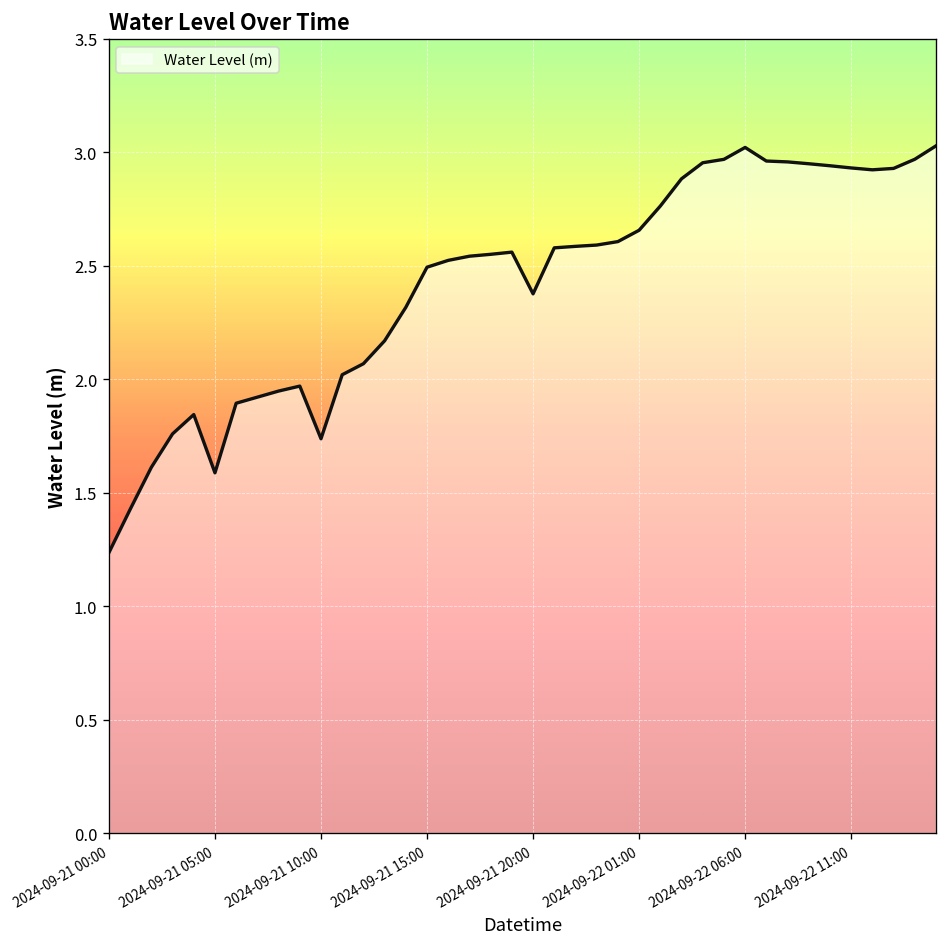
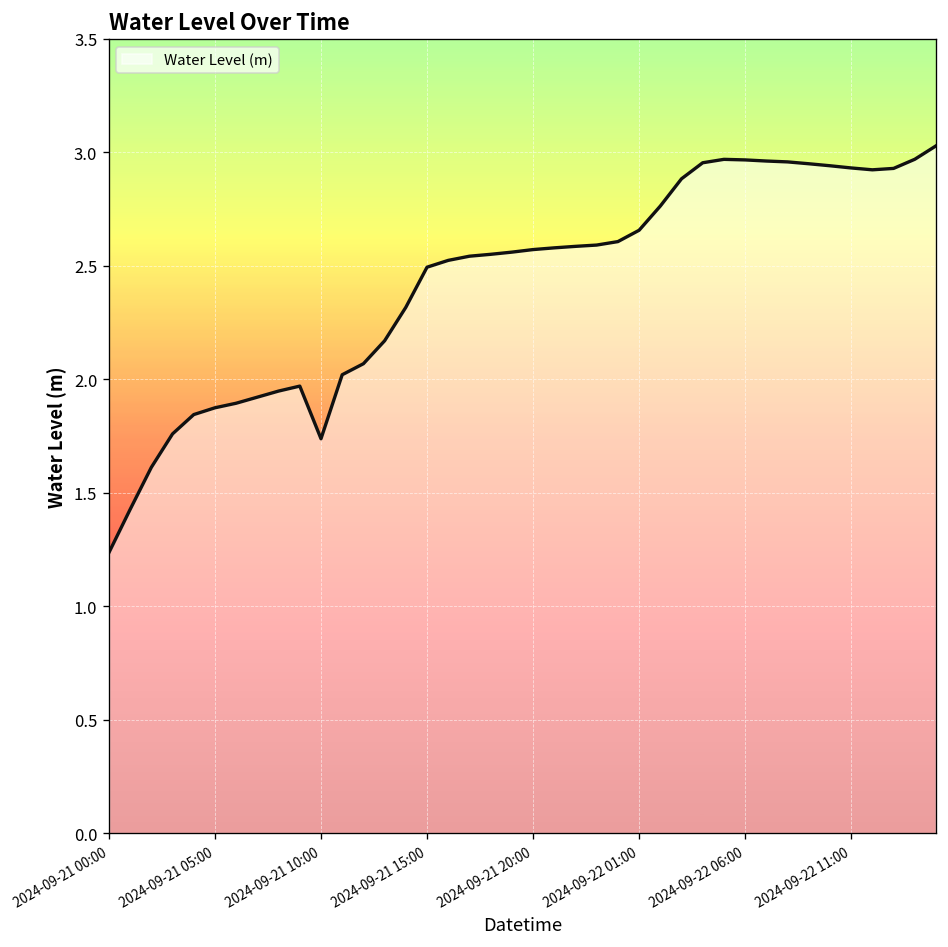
2024-09-21 05:00: 1.59 -> 1.87
2024-09-21 20:00: 2.38 -> 2.57
2024-09-22 06:00: 3.02 -> 2.97
